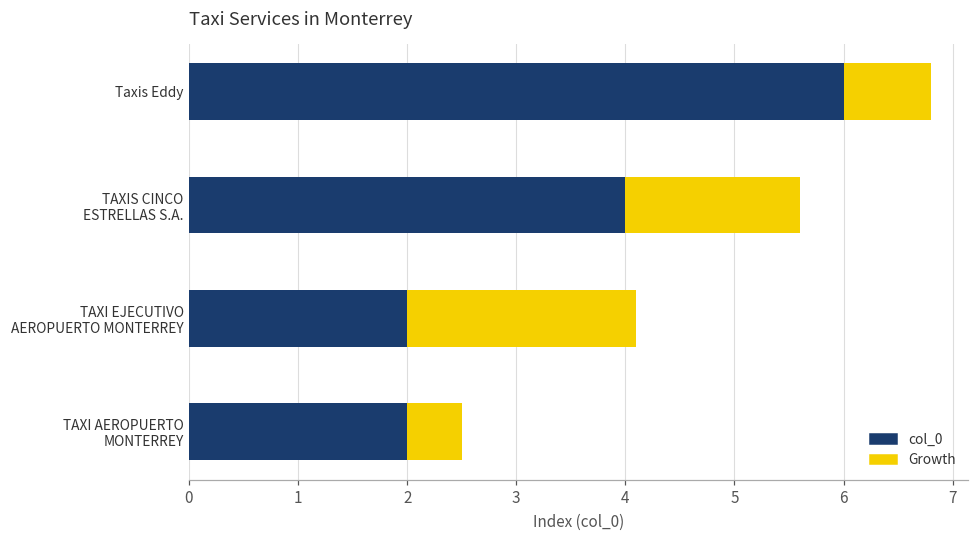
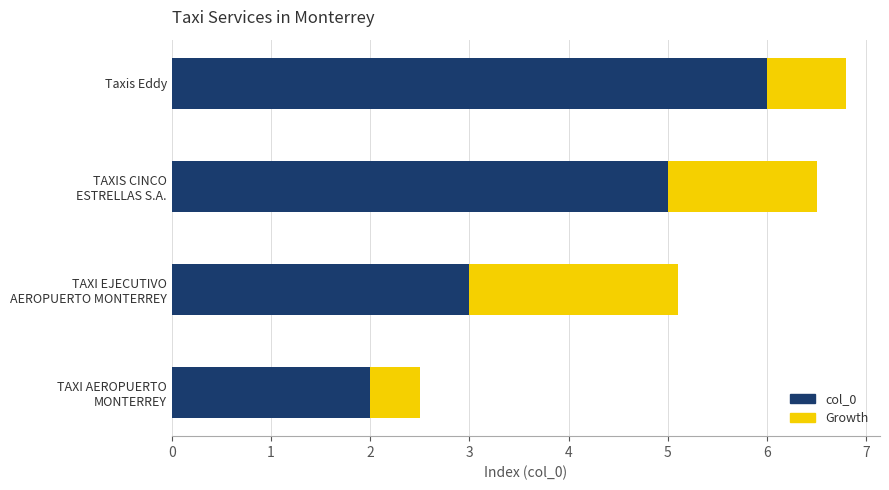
col_0, TAXIS CINCO ESTRELLAS S.A.: 4 -> 5
Growth, TAXIS CINCO ESTRELLAS S.A.: 1.6 -> 1.5
col_0, TAXI EJECUTIVO AEROPUERTO MONTERREY: 2 -> 3
